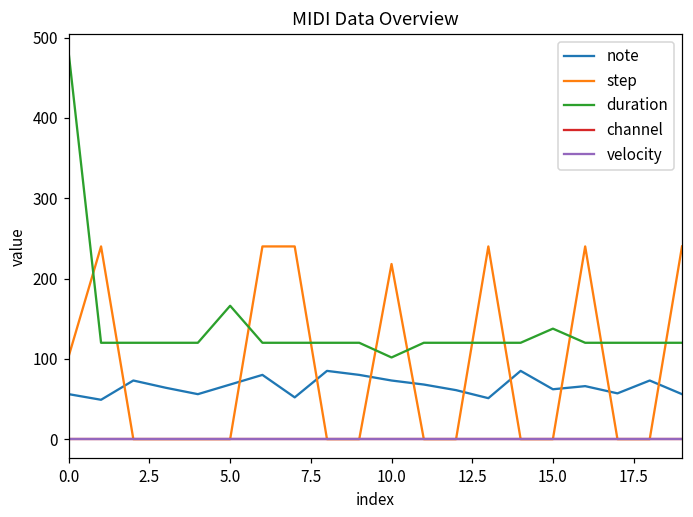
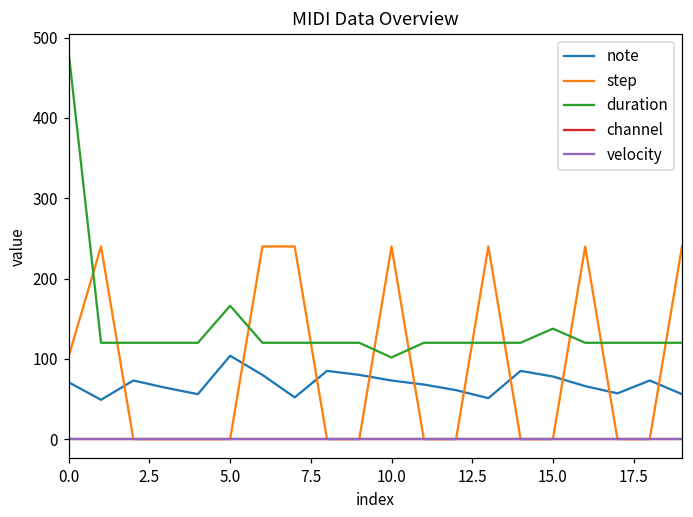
note, 0.0: 60 -> 70
note, 5.0: 70 -> 100
step, 10.0: 220 -> 240
note, 15.0: 60 -> 80
